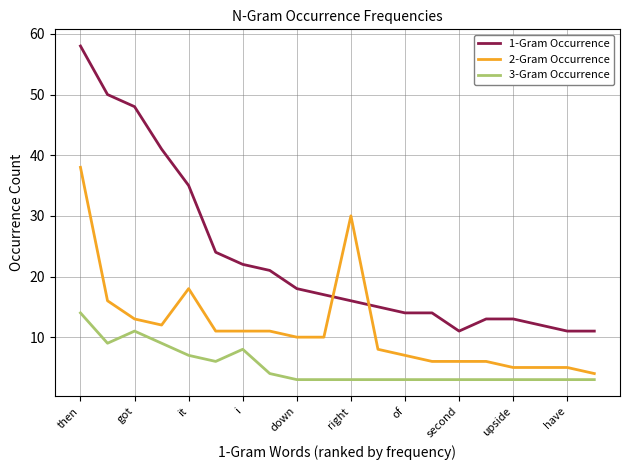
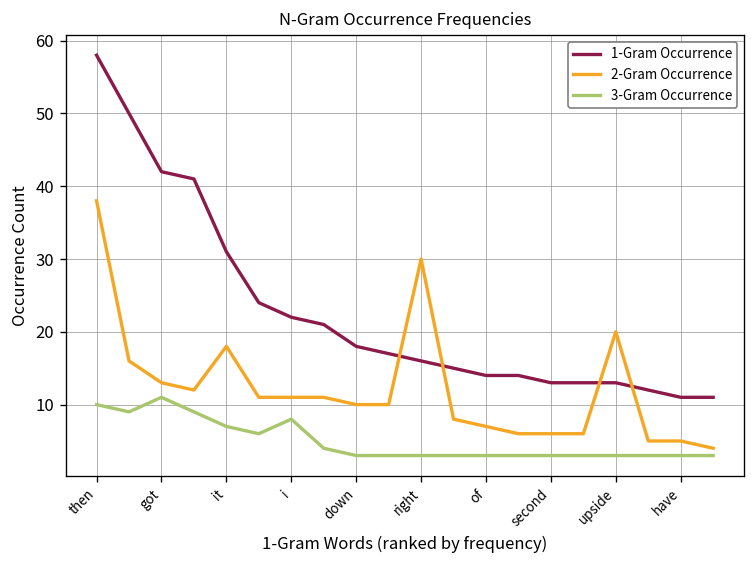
3-Gram Occurrence, then: 14 -> 10
1-Gram Occurrence, got: 48 -> 42
1-Gram Occurrence, it: 35 -> 31
1-Gram Occurrence, second: 11 -> 13
2-Gram Occurrence, upside: 5 -> 20
